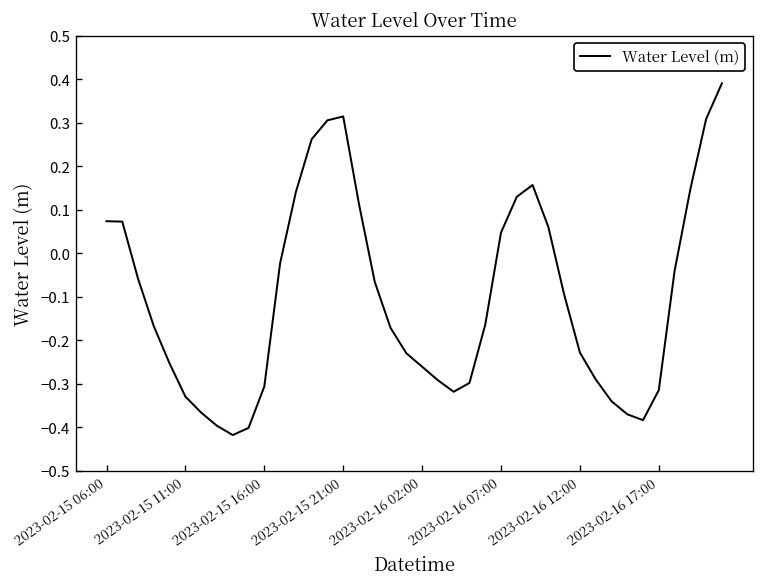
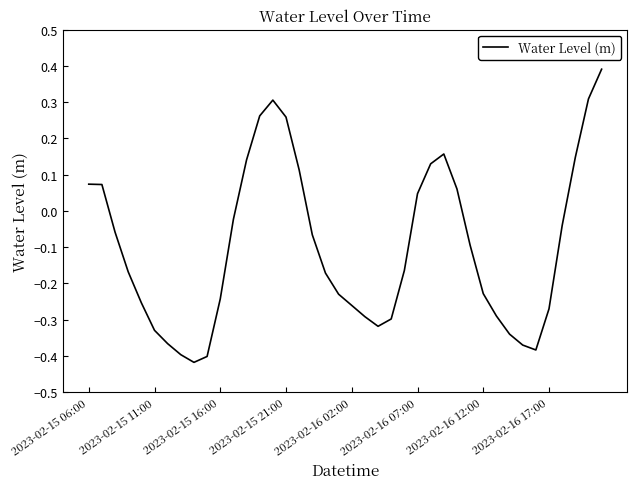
2023-02-15 16:00: -0.31 -> -0.24
2023-02-15 21:00: 0.31 -> 0.26
2023-02-16 17:00: -0.31 -> -0.27
